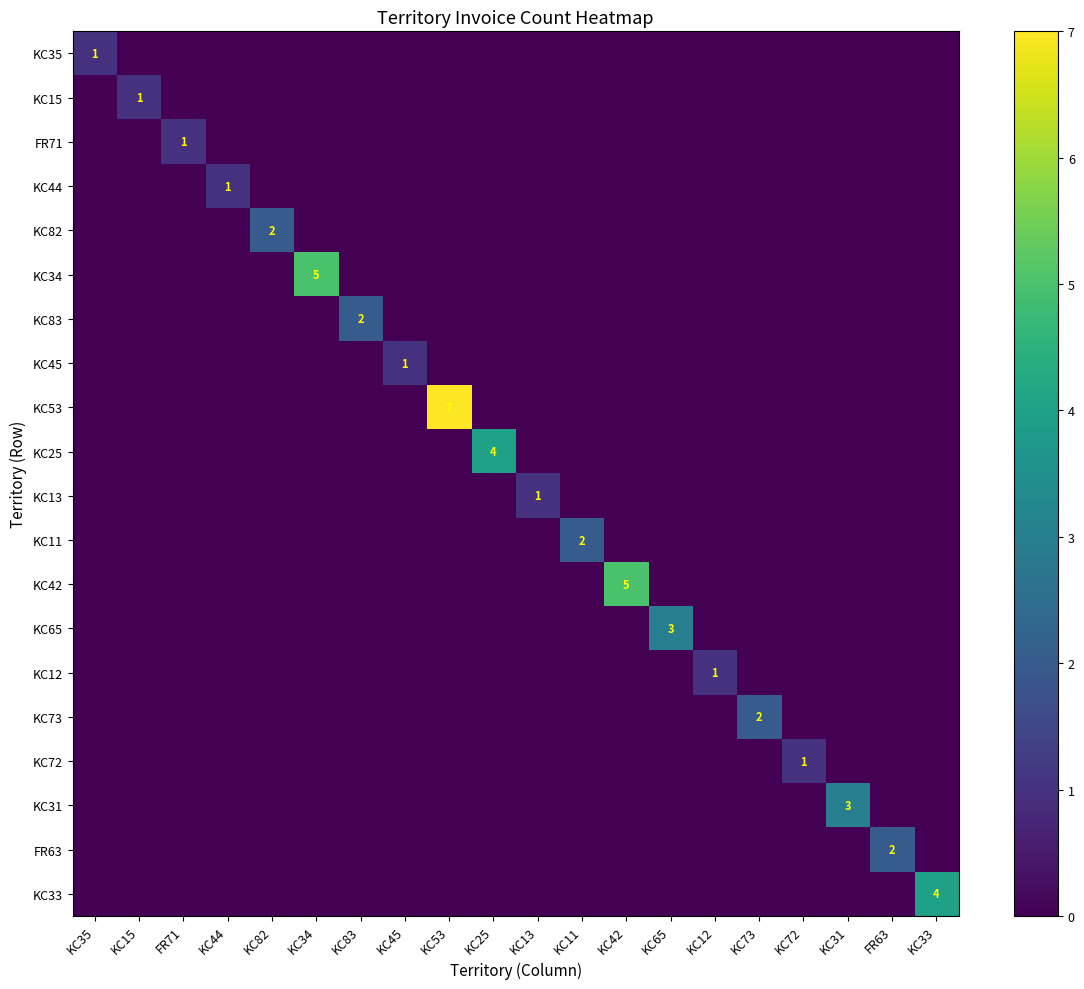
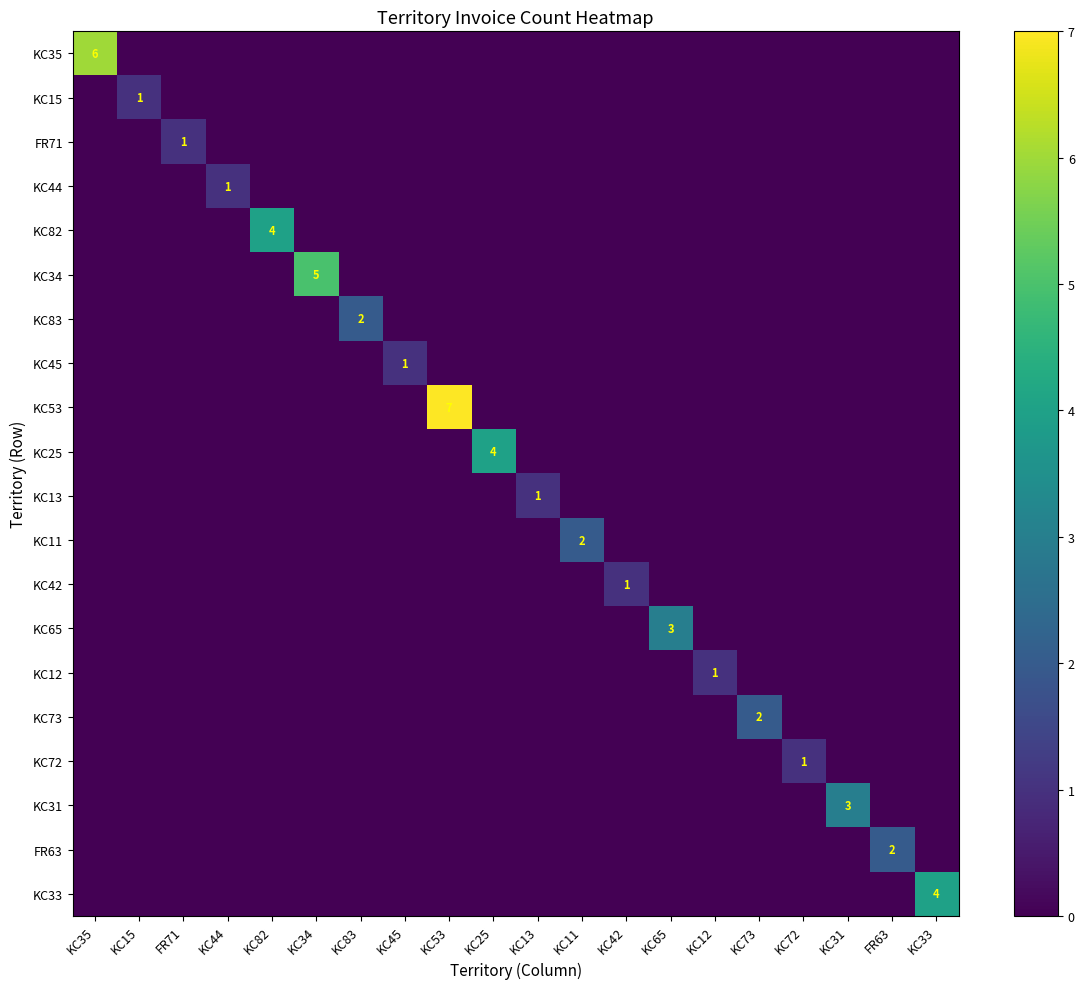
KC35, KC35: 1 -> 6
KC82, KC82: 2 -> 4
KC42, KC42: 5 -> 1
